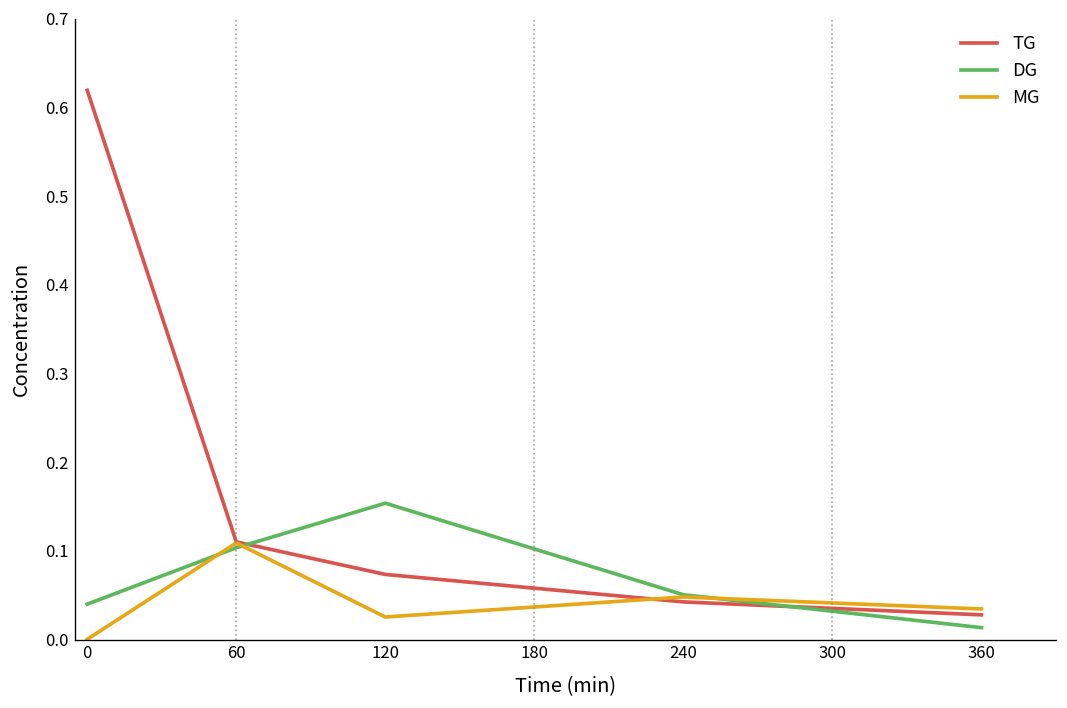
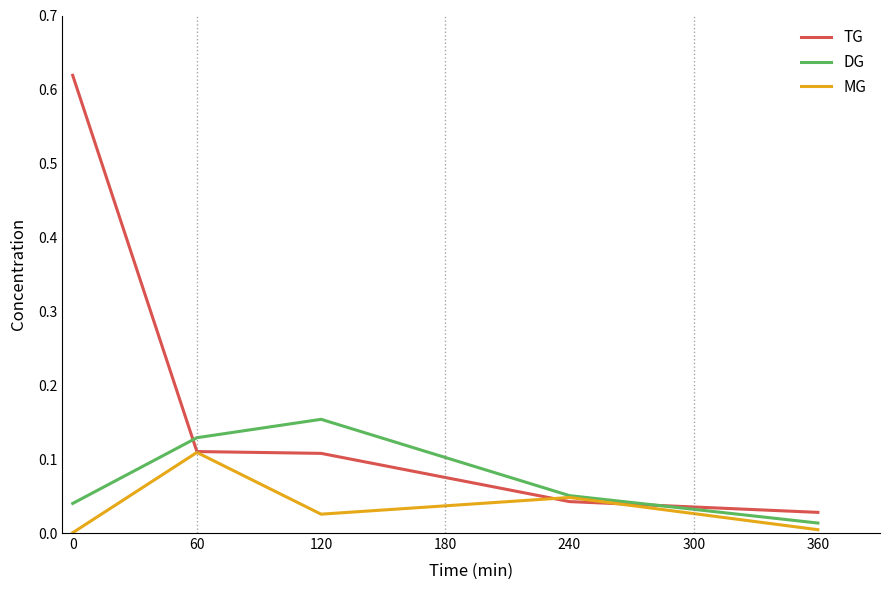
DG, 60: 0.10 -> 0.13
TG, 120: 0.07 -> 0.11
MG, 360: 0.03 -> 0.00
